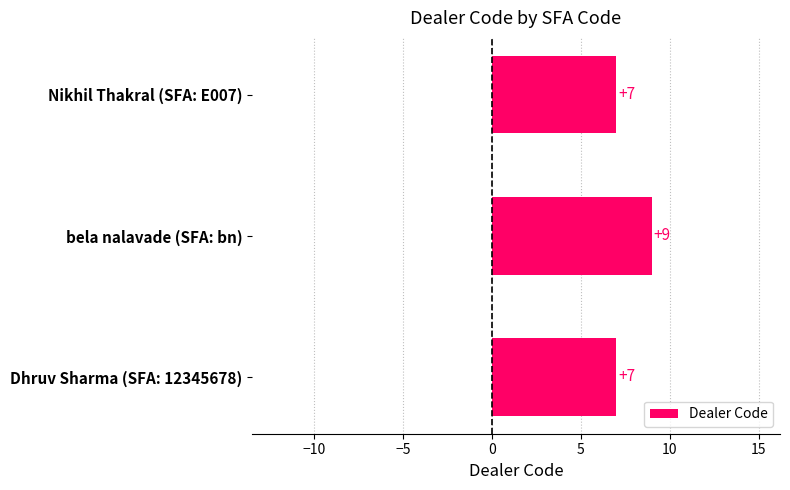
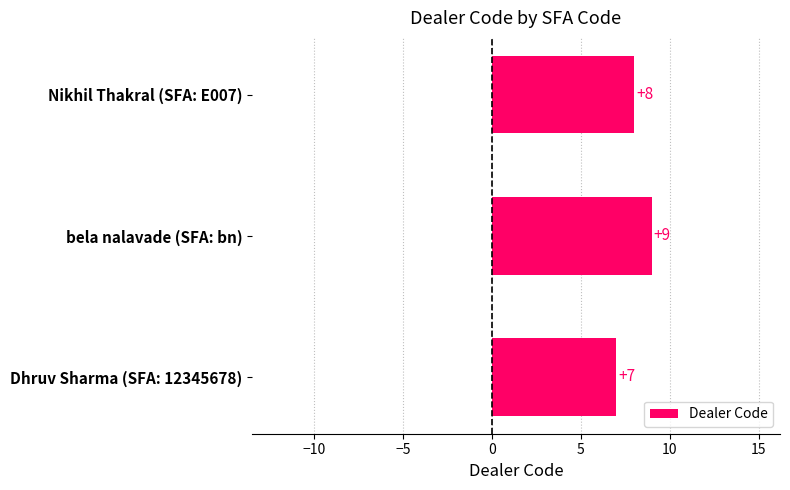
Nikhil Thakral (SFA: E007): +7 -> +8
